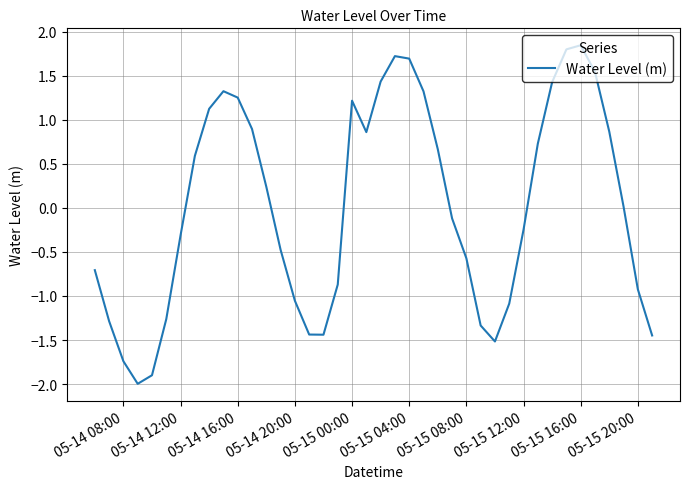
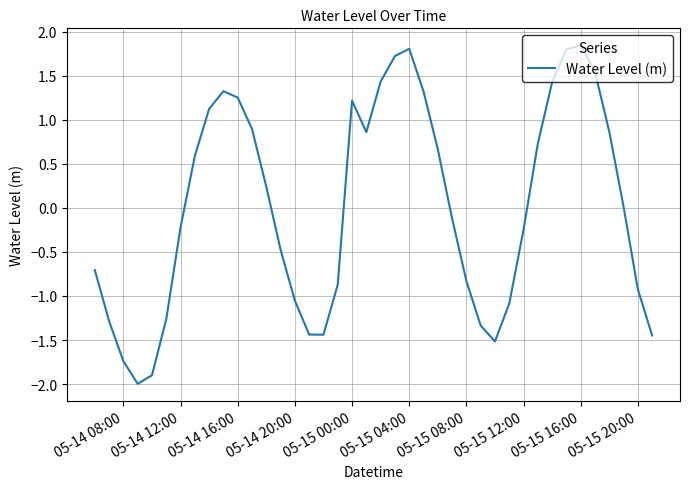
05-14 12:00: -0.3 -> -0.2
05-15 04:00: 1.7 -> 1.8
05-15 08:00: -0.6 -> -0.8
